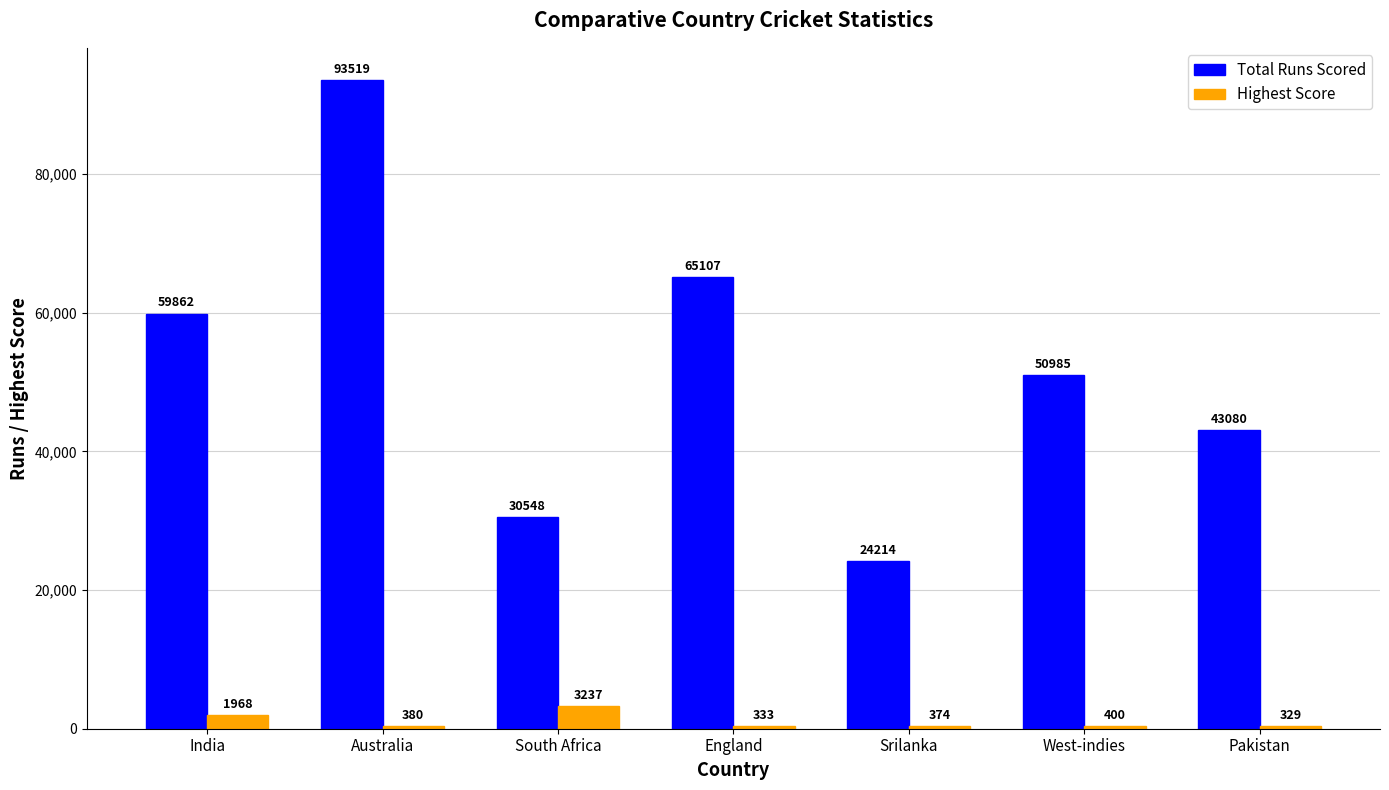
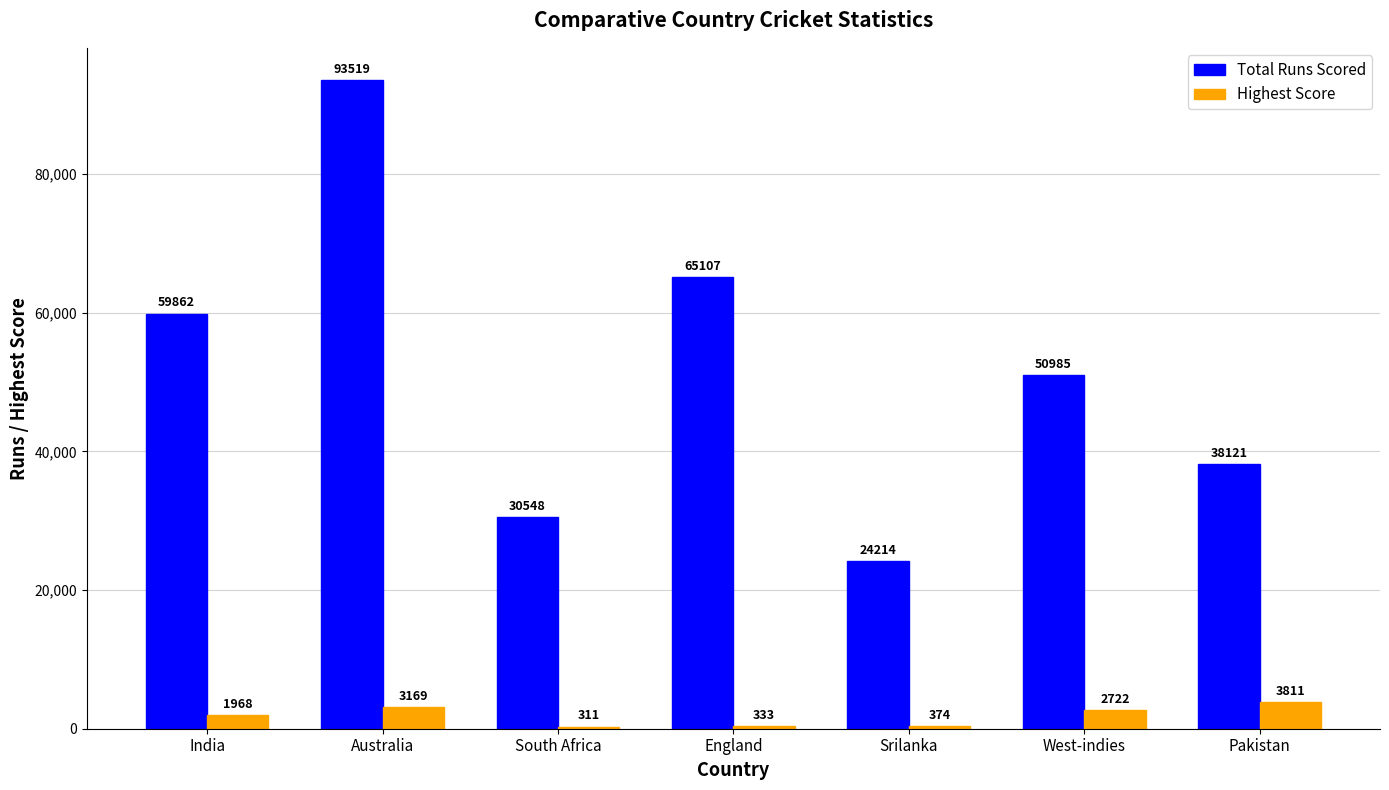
Highest Score, Australia: 380 -> 3169
Highest Score, South Africa: 3237 -> 311
Highest Score, West-indies: 400 -> 2722
Total Runs Scored, Pakistan: 43080 -> 38121
Highest Score, Pakistan: 329 -> 3811
